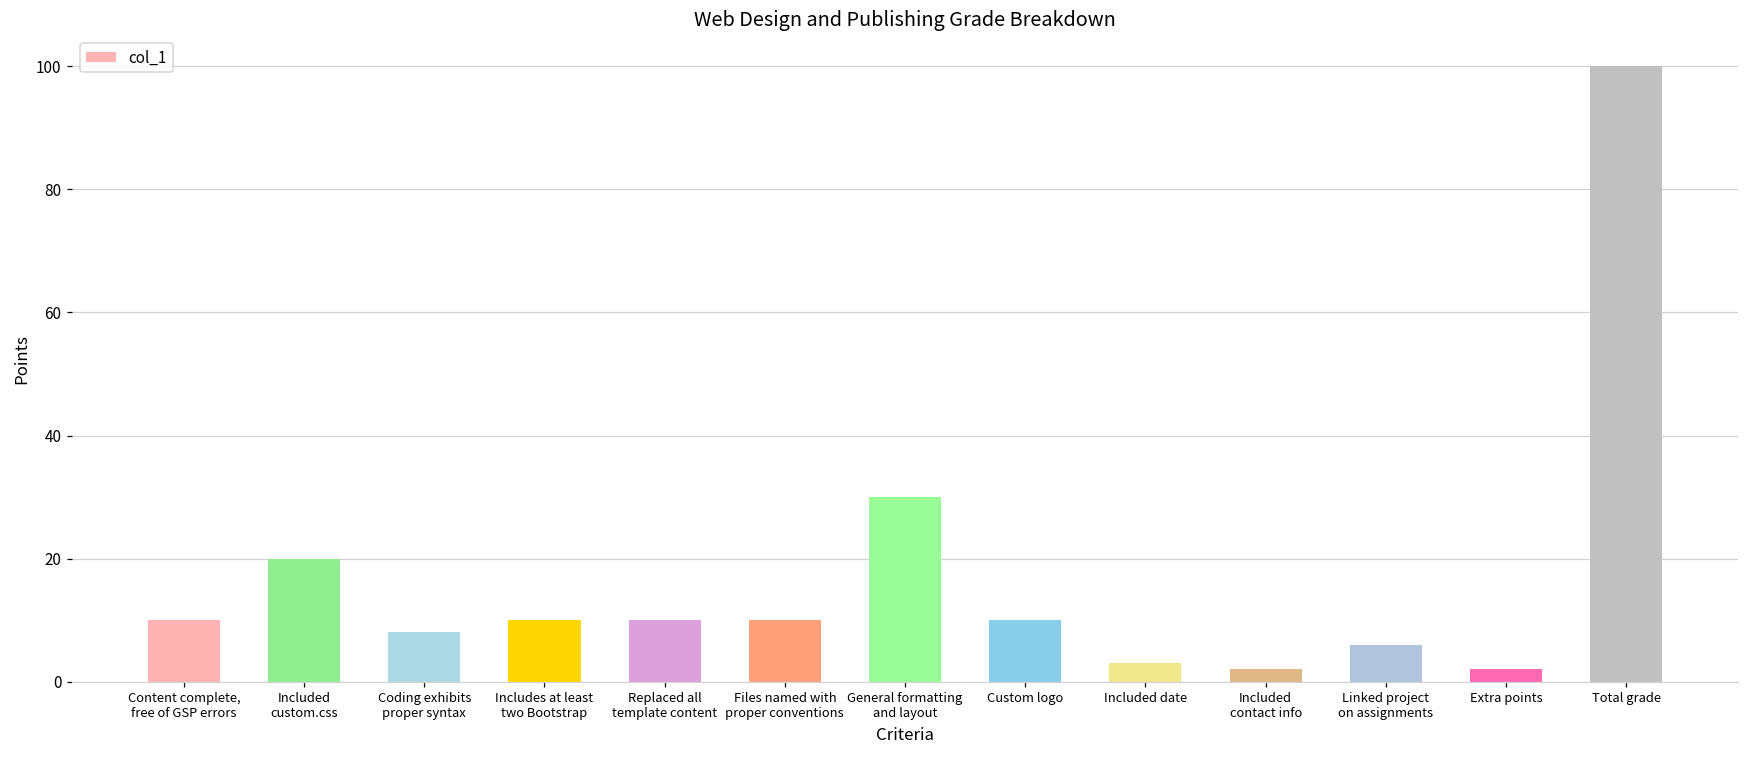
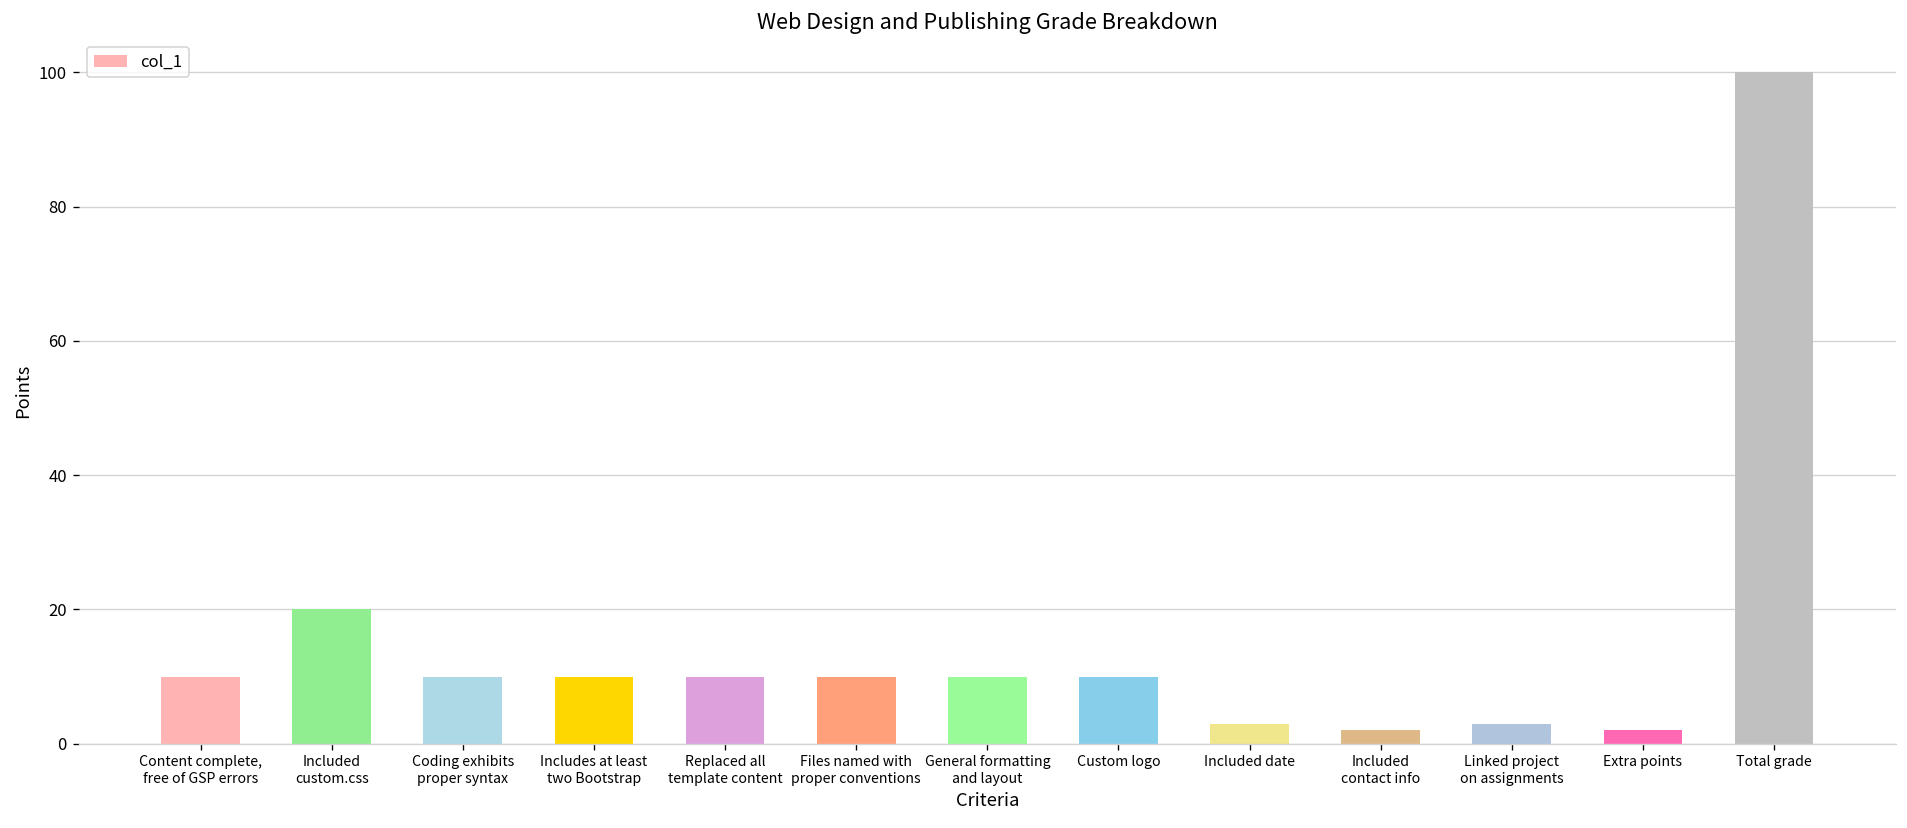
Coding exhibits proper syntax: 8 -> 10
General formatting and layout: 30 -> 10
Linked project on assignments: 6 -> 3
